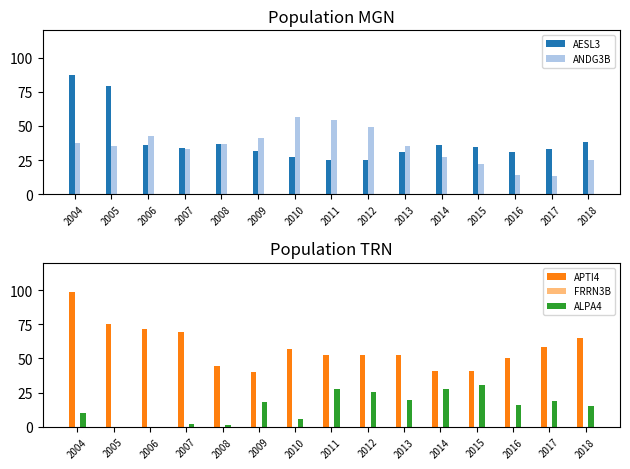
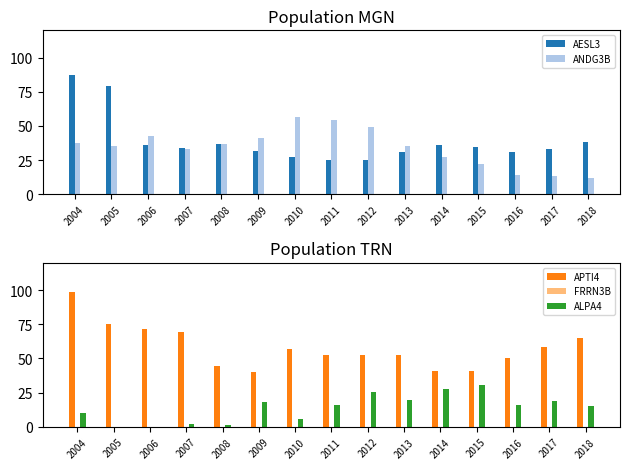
Population MGN, ANDG3B, 2018: 25 -> 12
Population TRN, ALPA4, 2011: 27 -> 16
